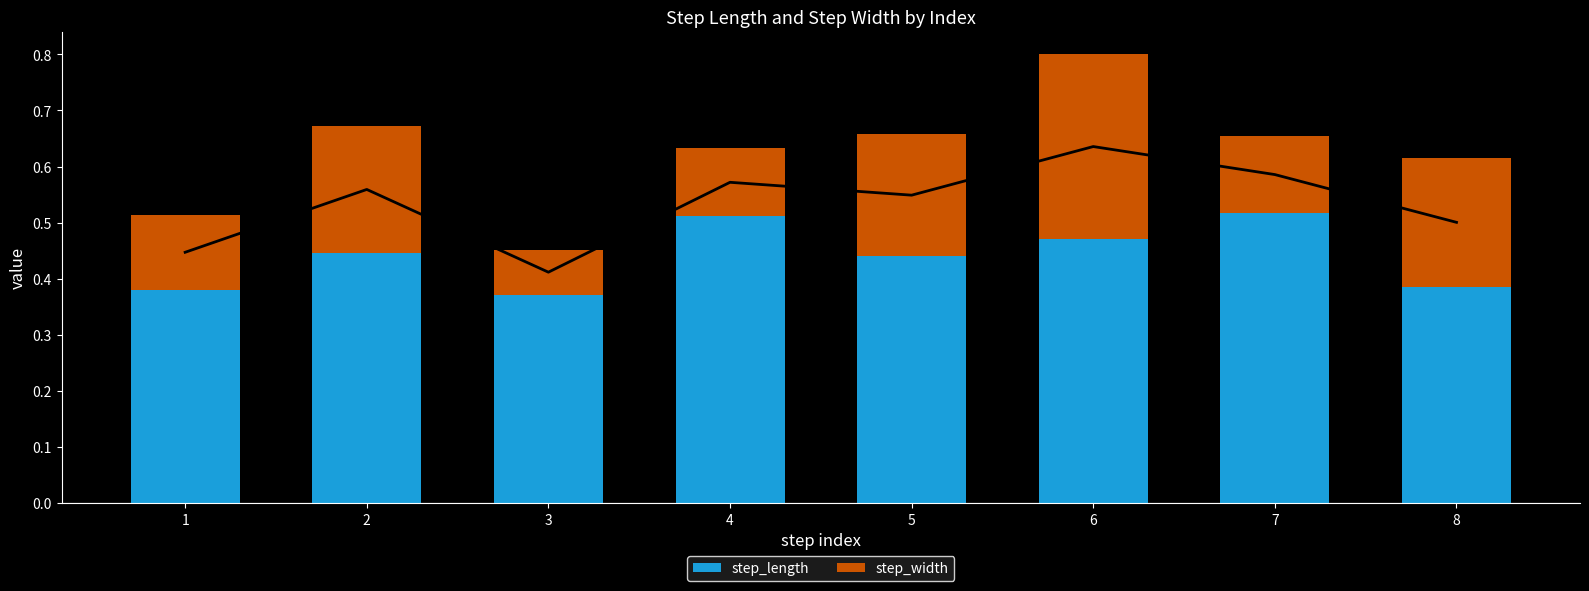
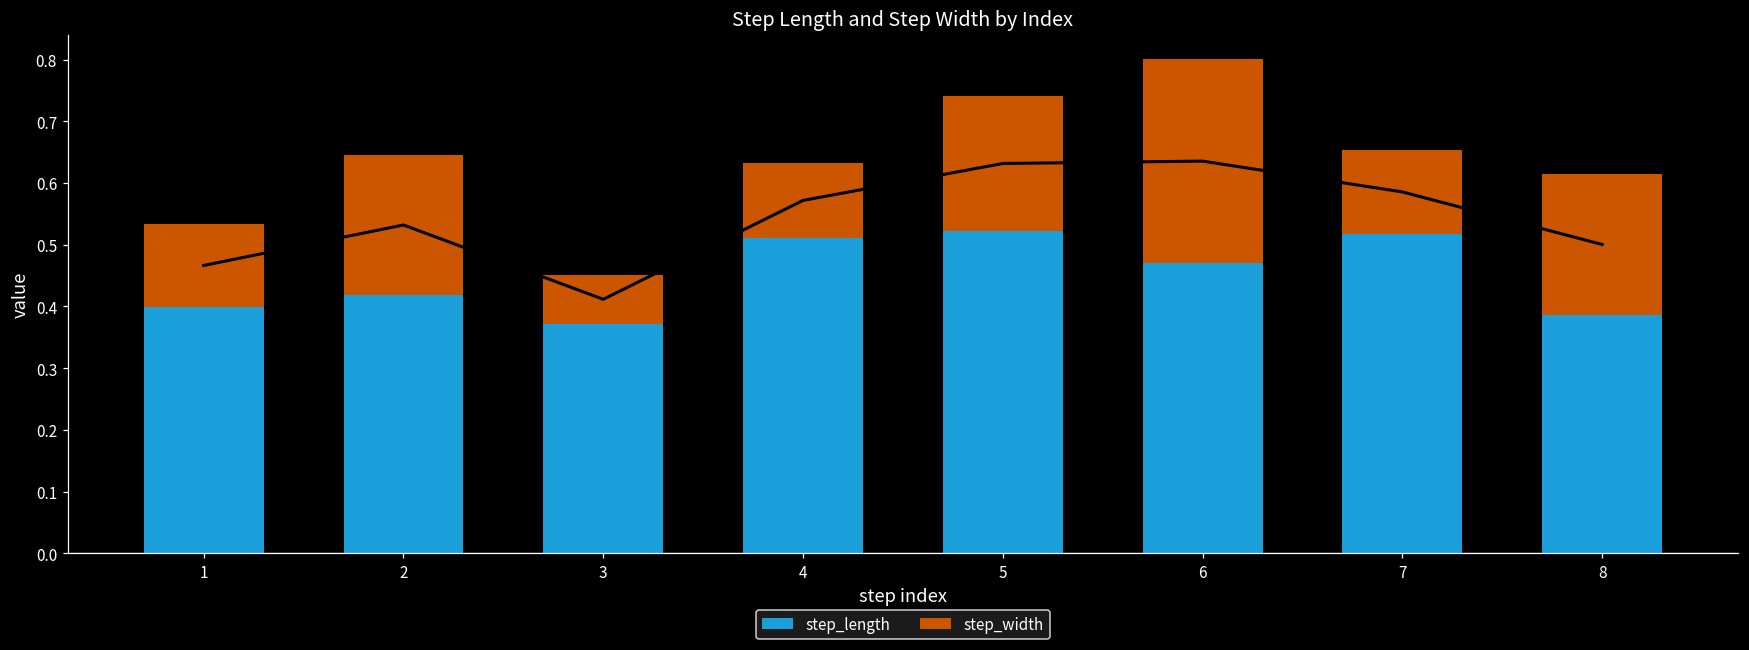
step_length, 1: 0.38 -> 0.40
step_length, 2: 0.45 -> 0.42
step_length, 5: 0.44 -> 0.52
